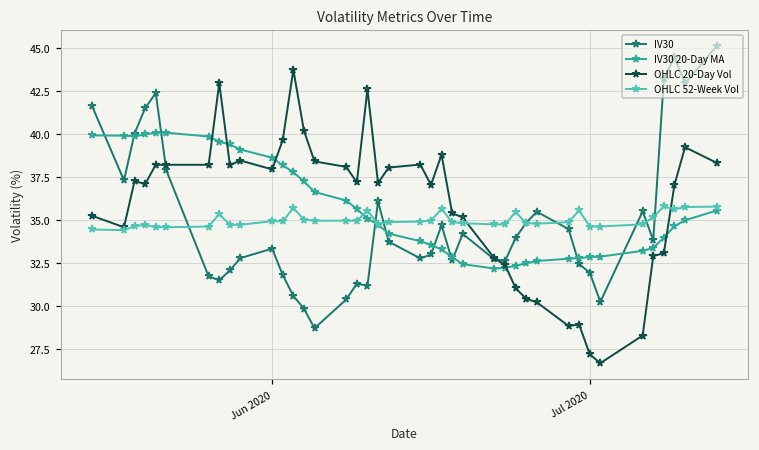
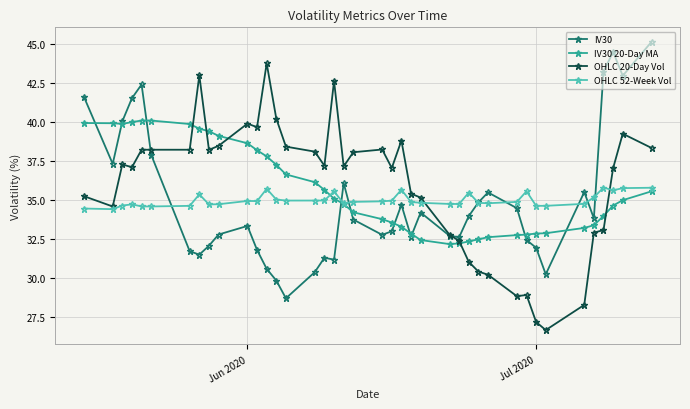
OHLC 20-Day Vol, Jun 2020: 38.0 -> 39.9
